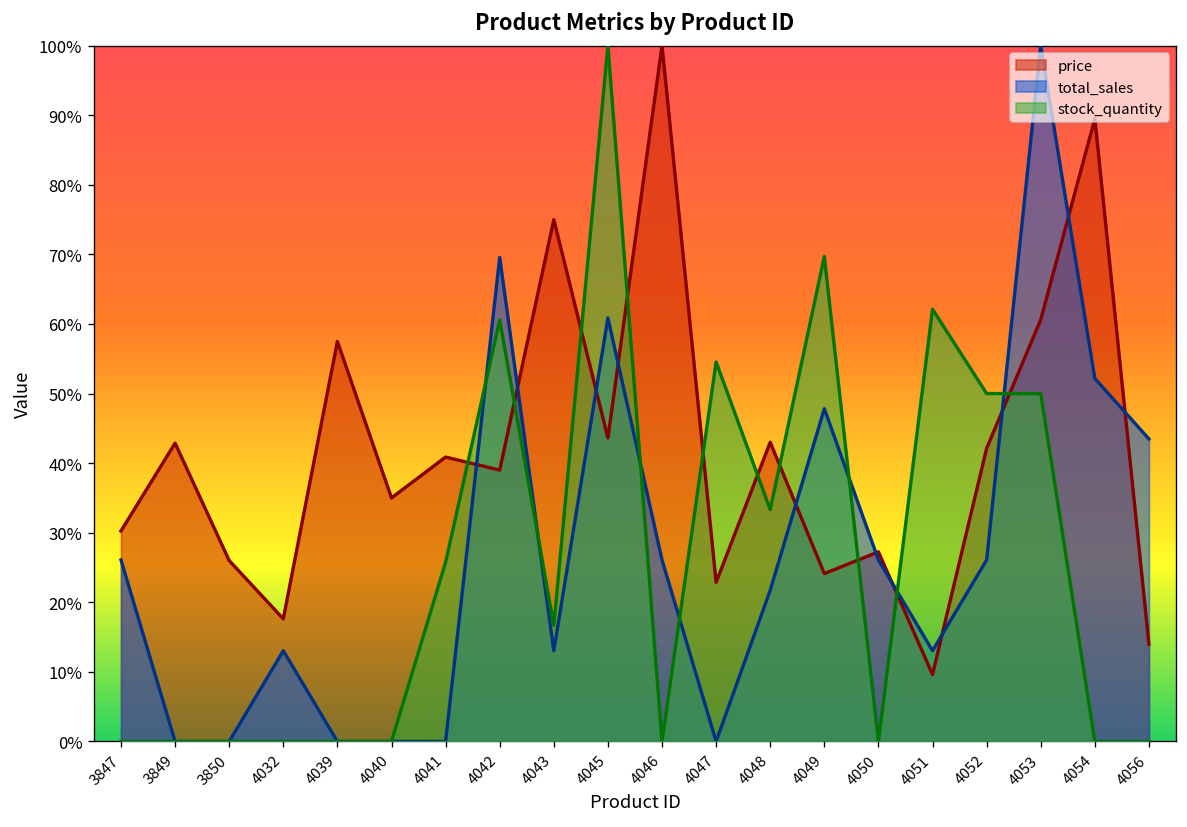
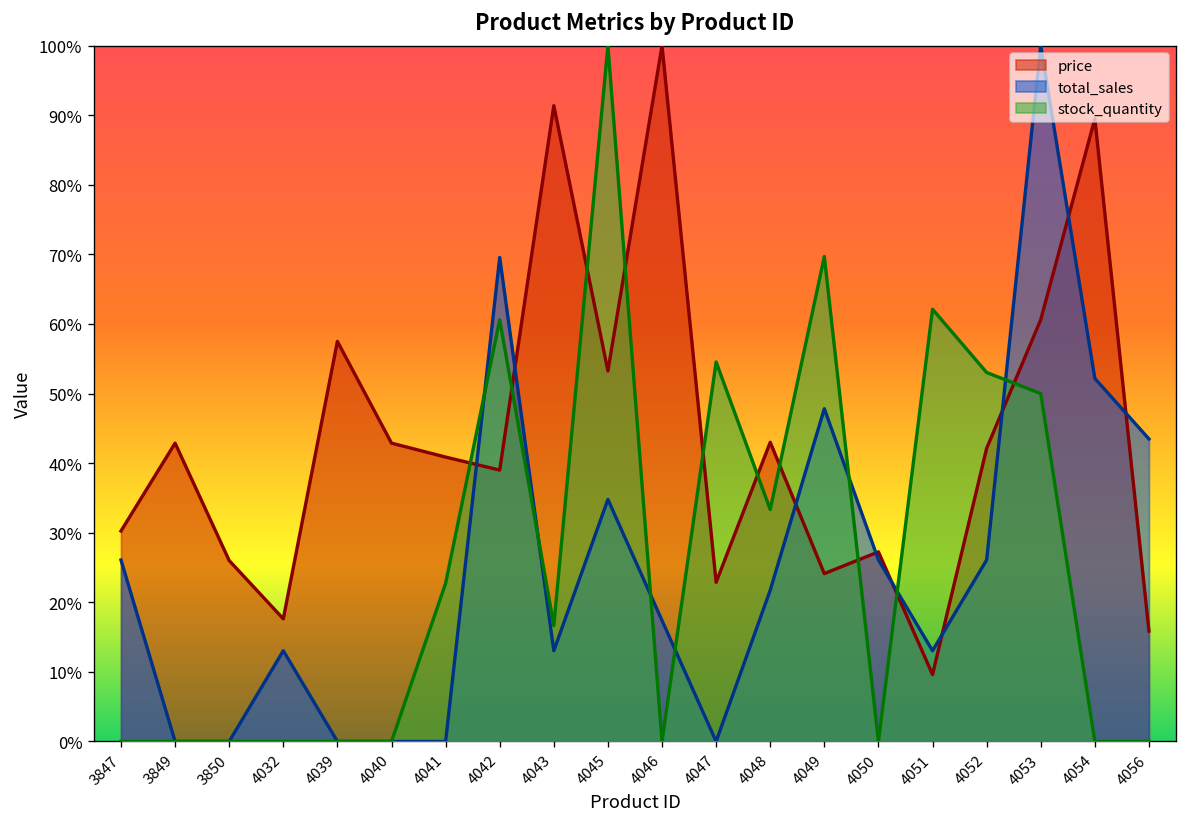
price, 4040: 35% -> 43%
stock_quantity, 4041: 26% -> 23%
price, 4043: 75% -> 91%
price, 4045: 44% -> 53%
total_sales, 4045: 61% -> 35%
total_sales, 4046: 26% -> 17%
stock_quantity, 4052: 50% -> 53%
price, 4056: 14% -> 16%
